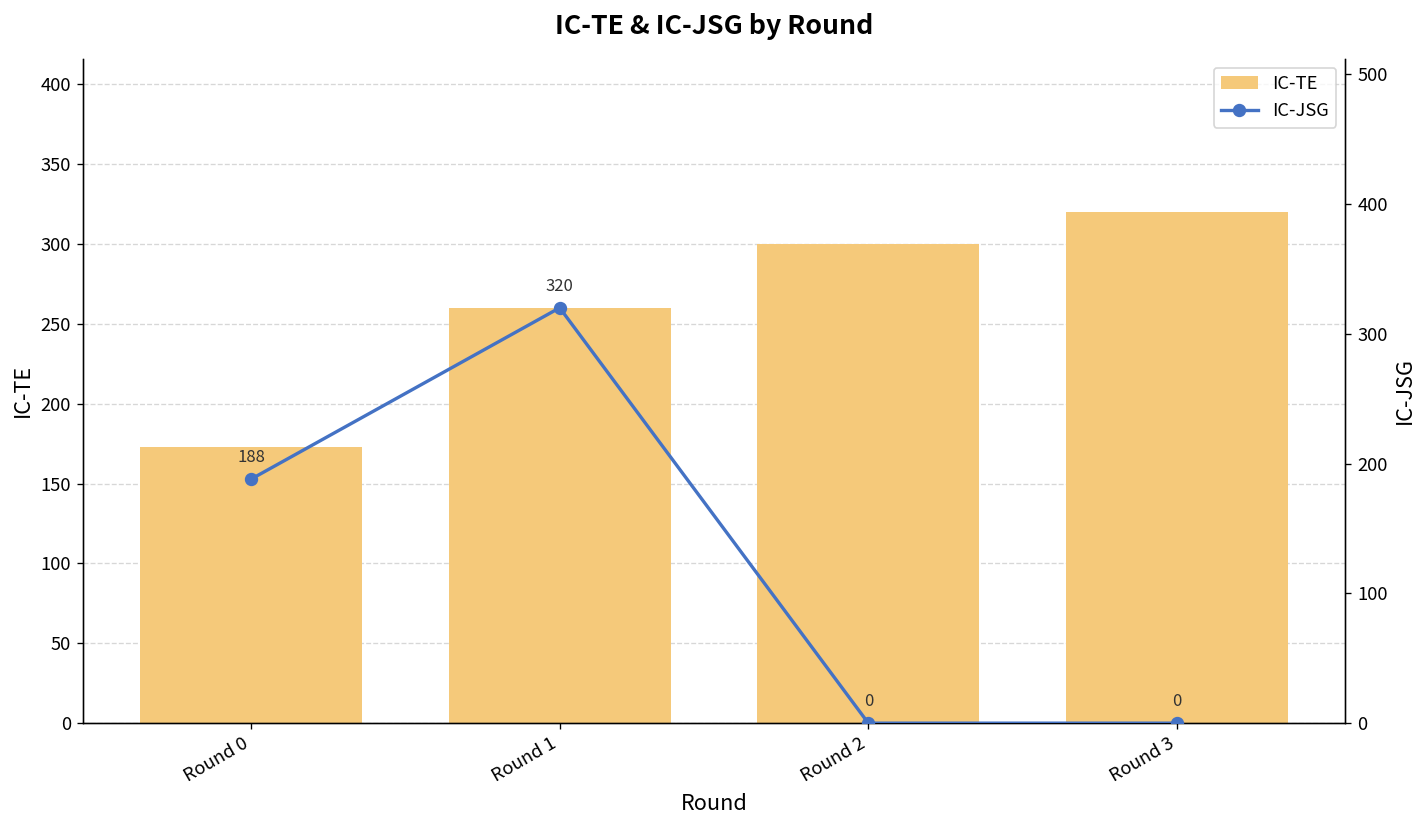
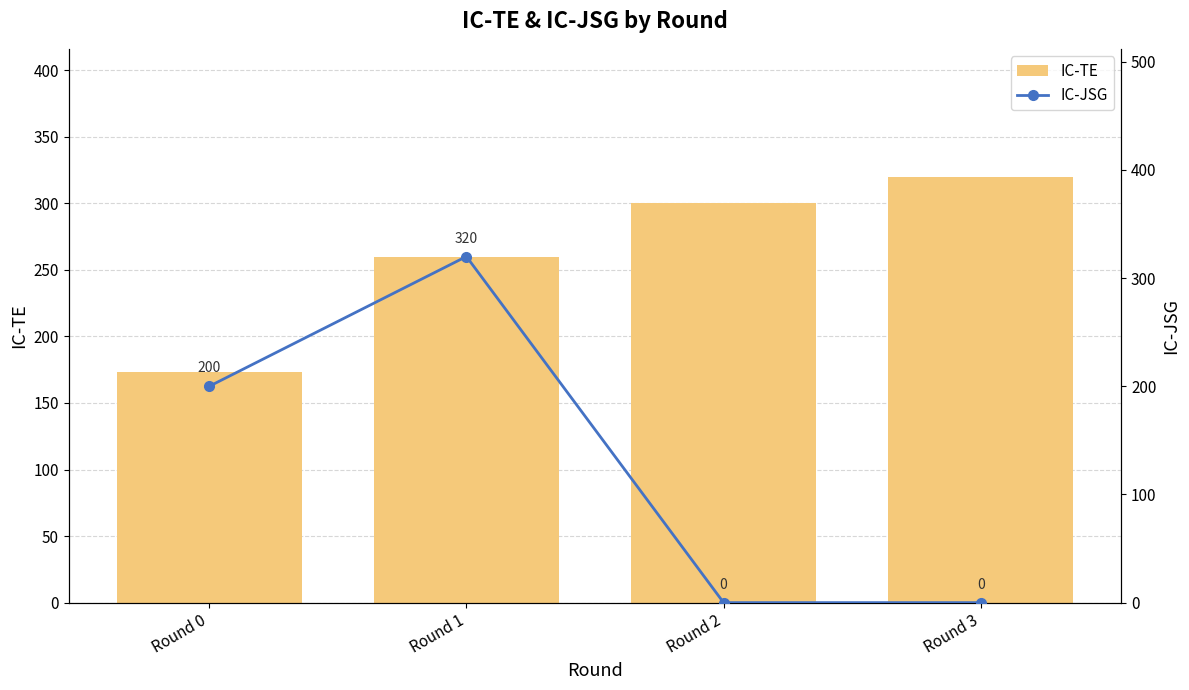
IC-JSG, Round 0: 188 -> 200
